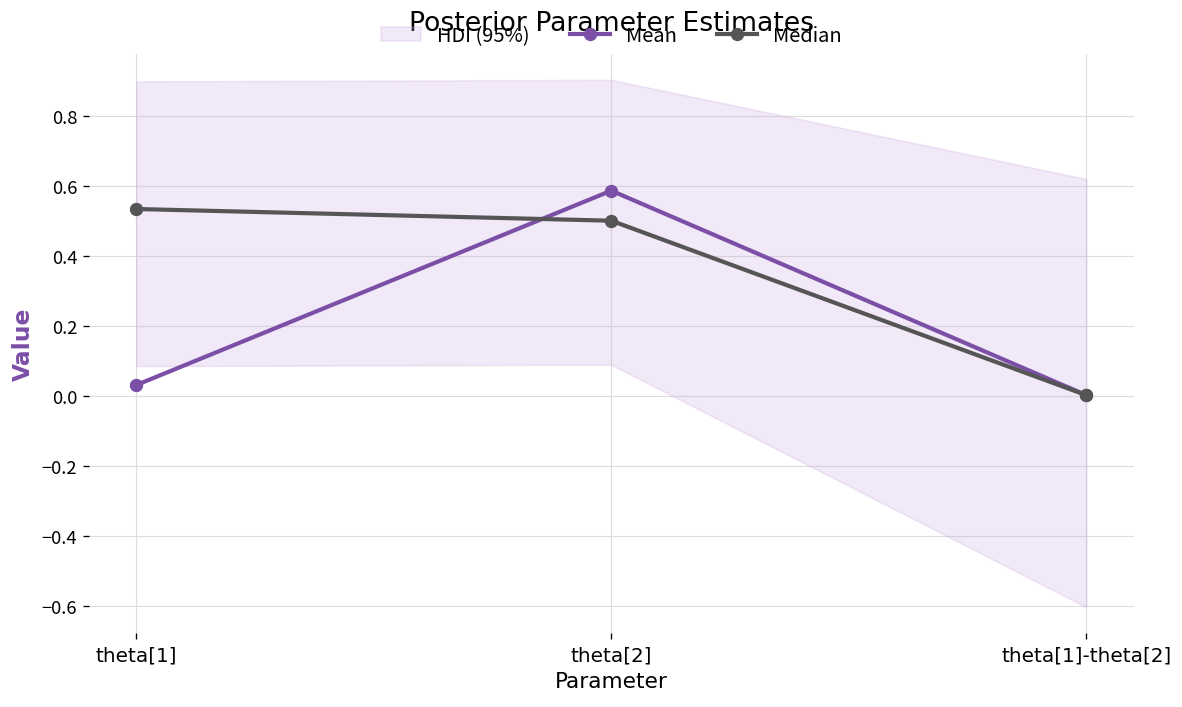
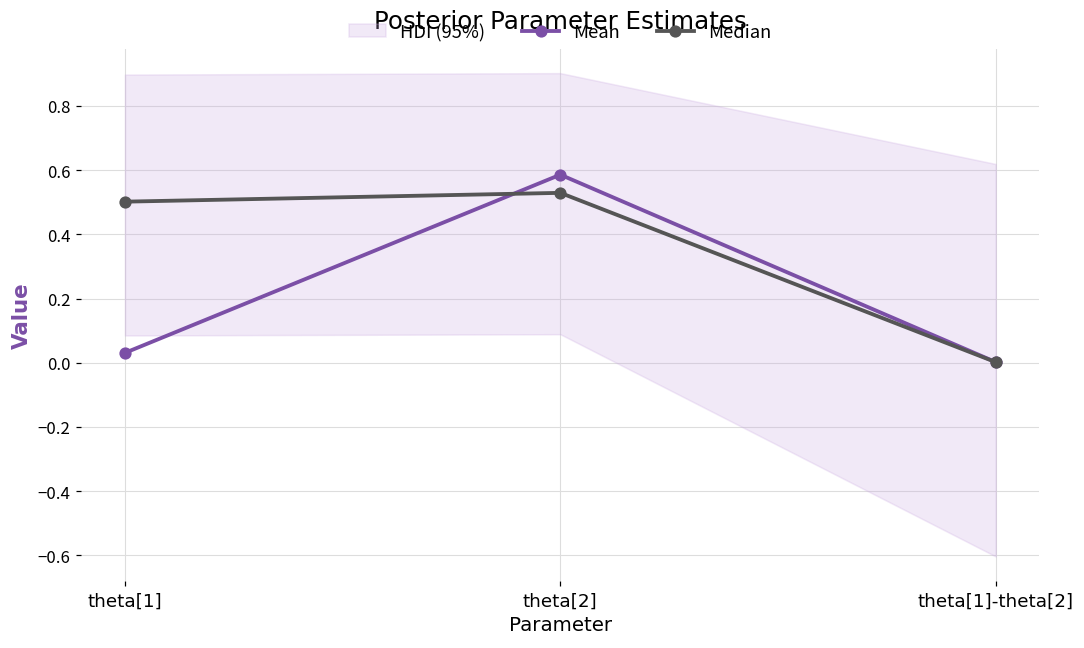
Median, theta[1]: 0.53 -> 0.50
Median, theta[2]: 0.50 -> 0.53
